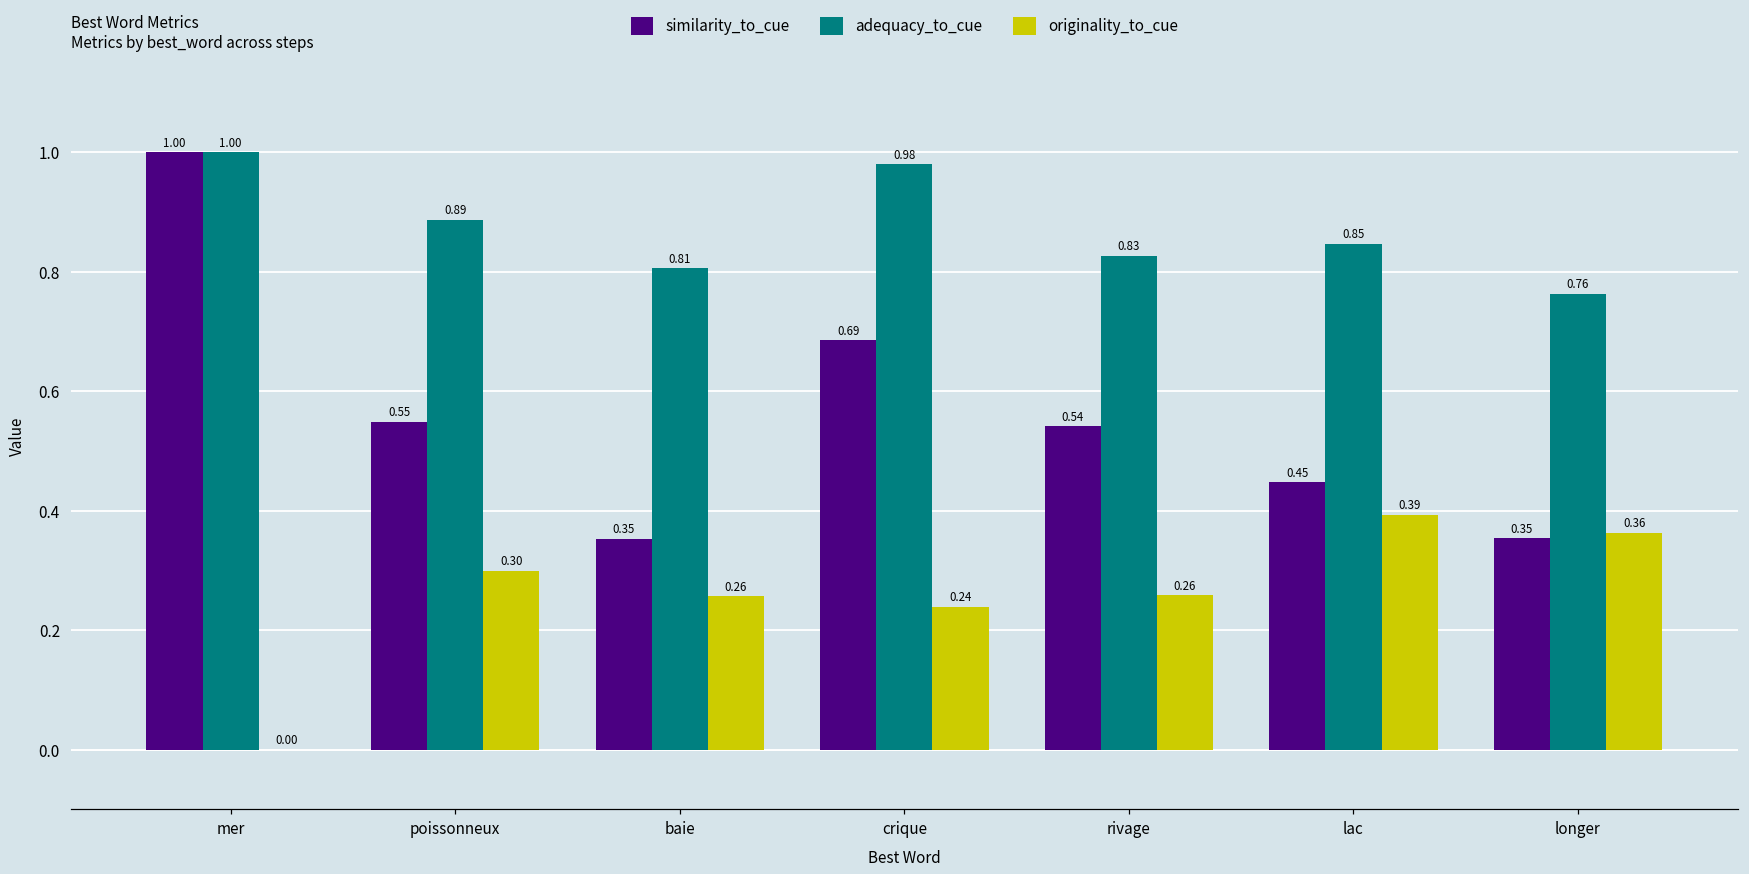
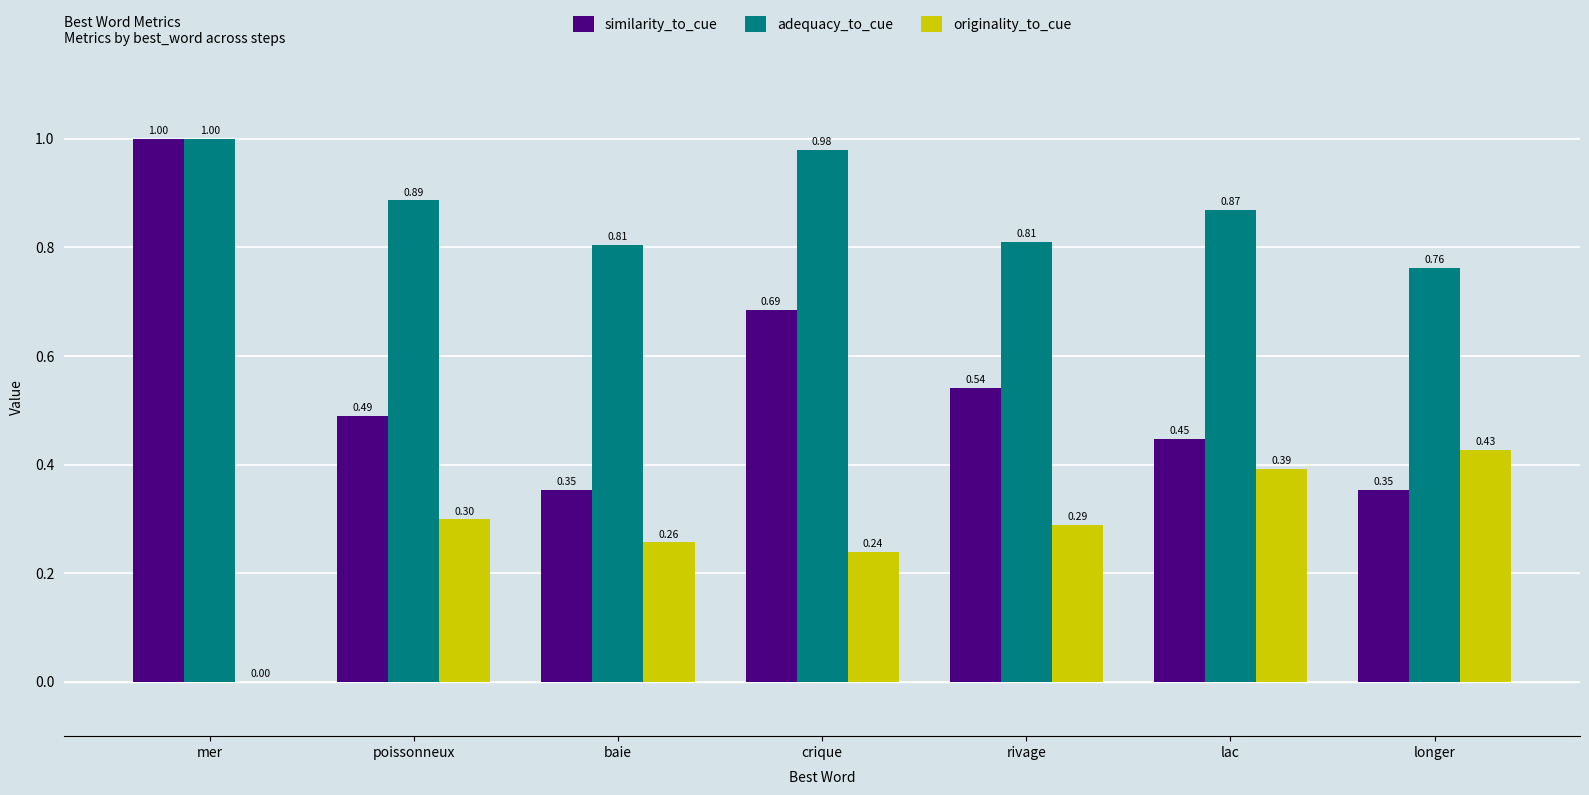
similarity_to_cue, poissonneux: 0.55 -> 0.49
adequacy_to_cue, rivage: 0.83 -> 0.81
originality_to_cue, rivage: 0.26 -> 0.29
adequacy_to_cue, lac: 0.85 -> 0.87
originality_to_cue, longer: 0.36 -> 0.43
